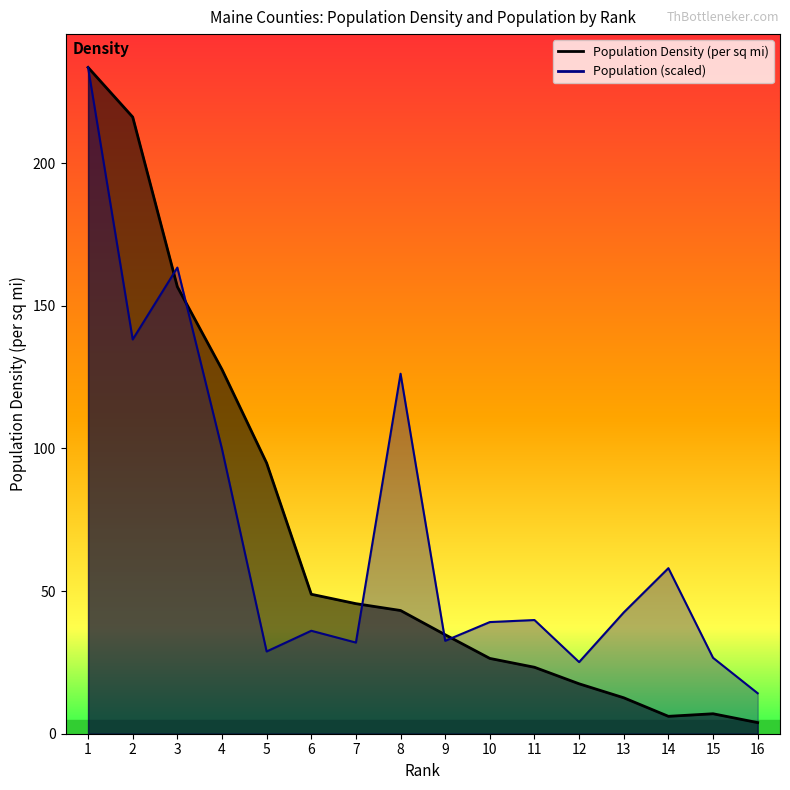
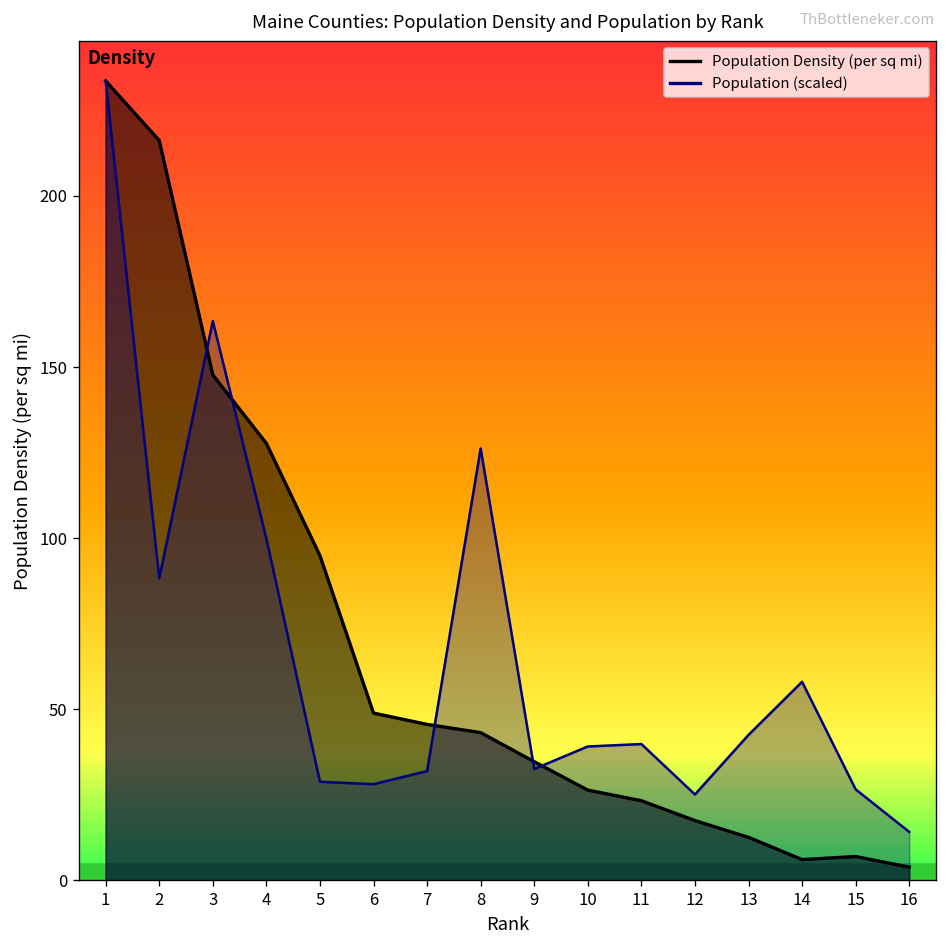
Population (scaled), 2: 138 -> 88
Population Density (per sq mi), 3: 157 -> 148
Population (scaled), 6: 36 -> 28
